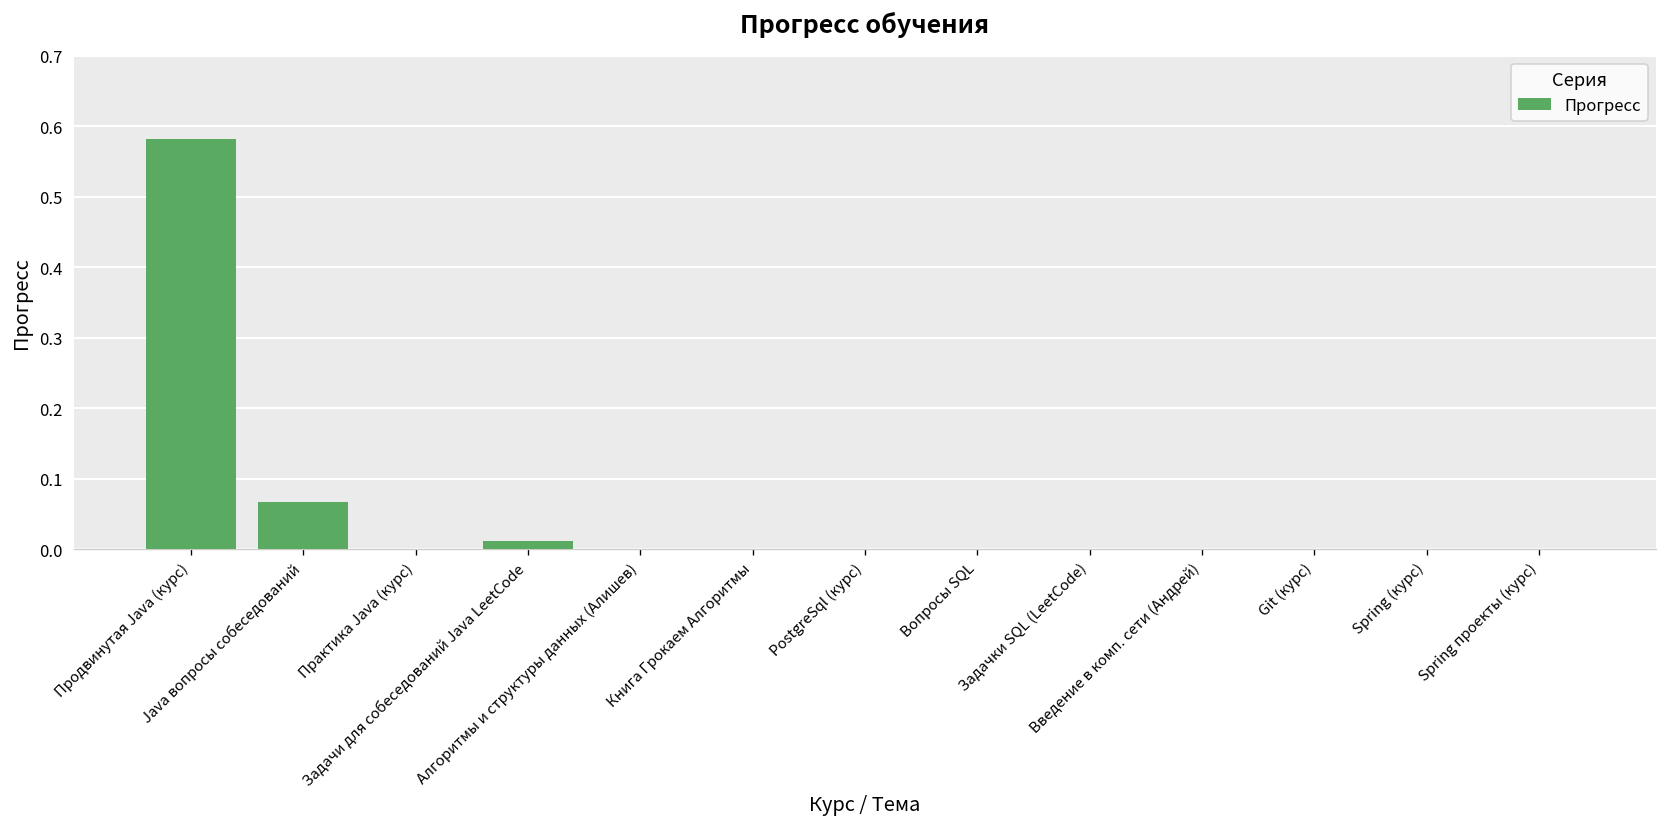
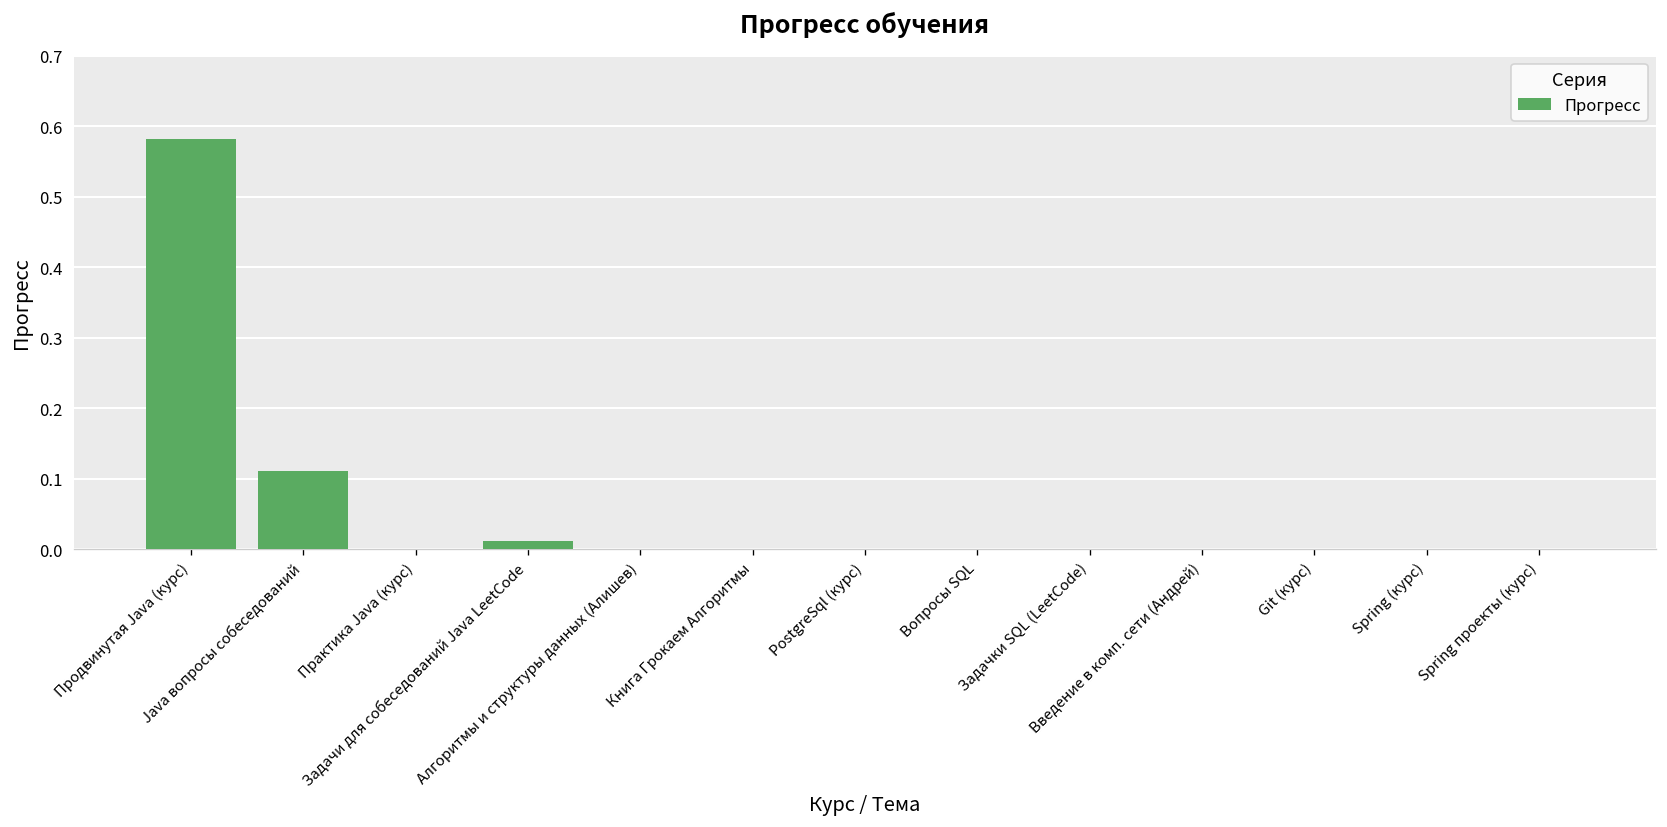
Java вопросы собеседований: 0.07 -> 0.11
